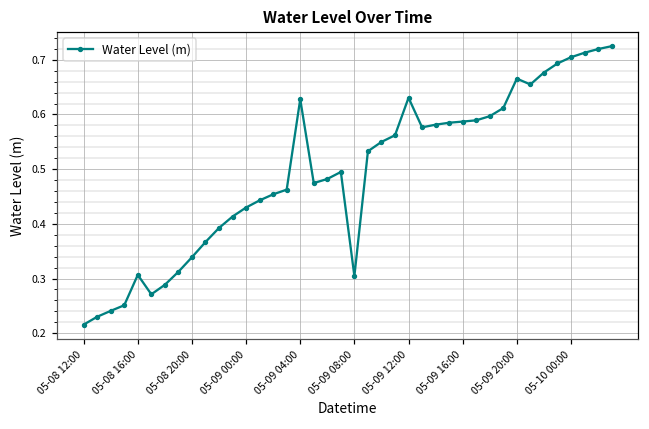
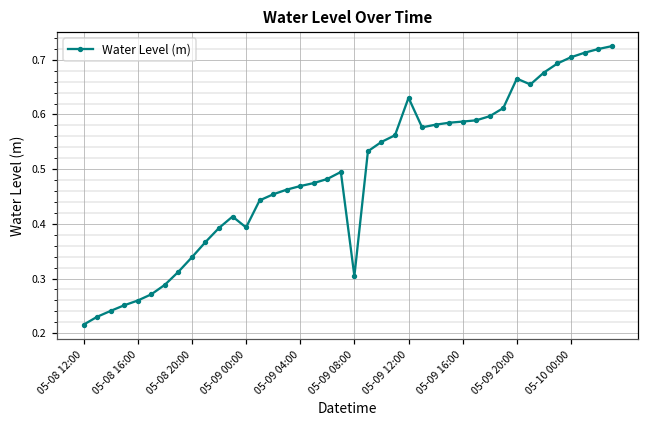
05-08 16:00: 0.31 -> 0.26
05-09 00:00: 0.43 -> 0.39
05-09 04:00: 0.63 -> 0.47
